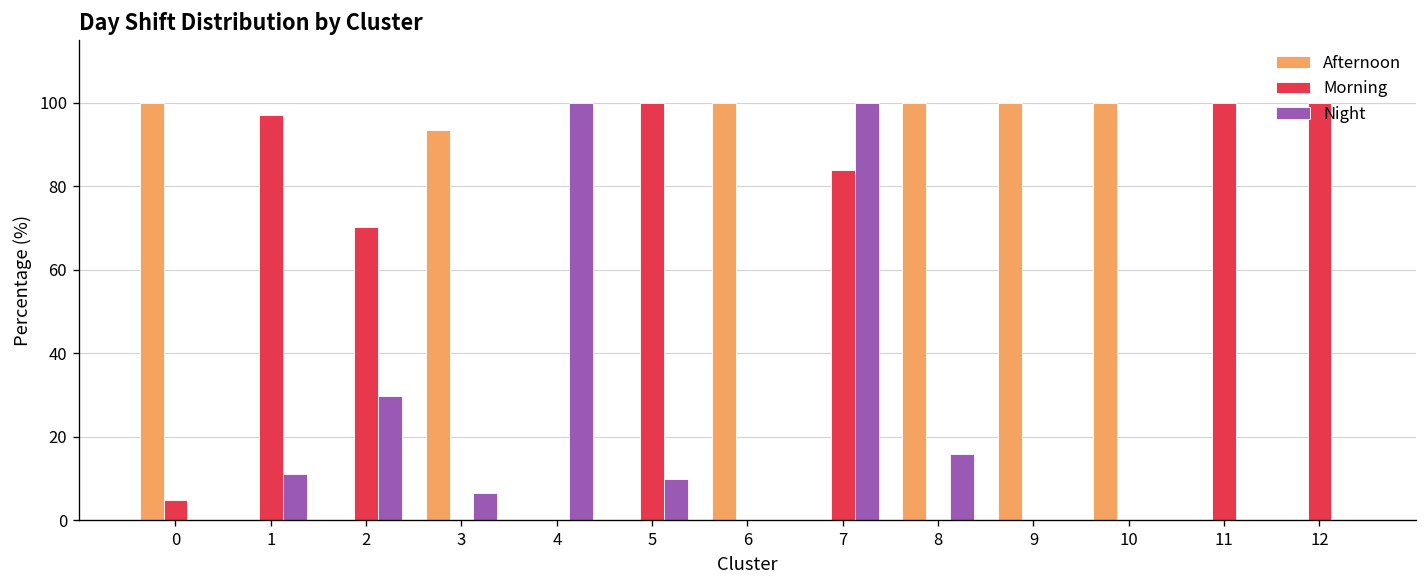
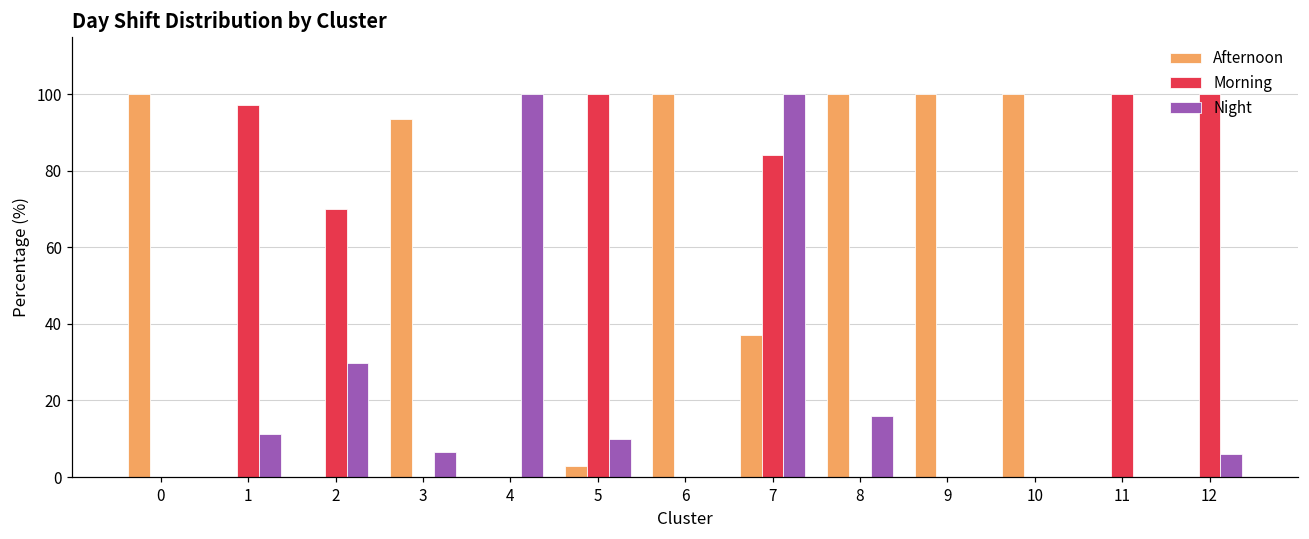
Morning, 0: 5 -> 0
Afternoon, 5: 0 -> 3
Afternoon, 7: 0 -> 37
Night, 12: 0 -> 6
